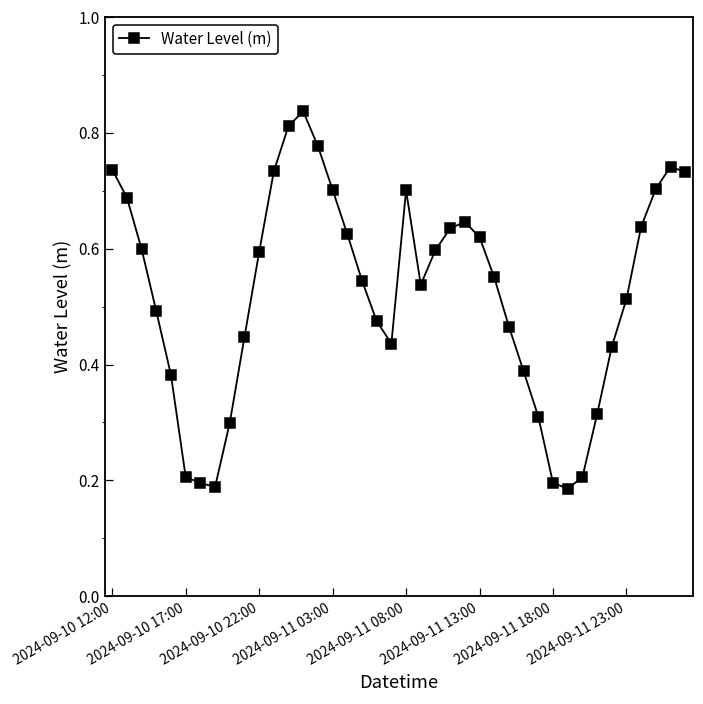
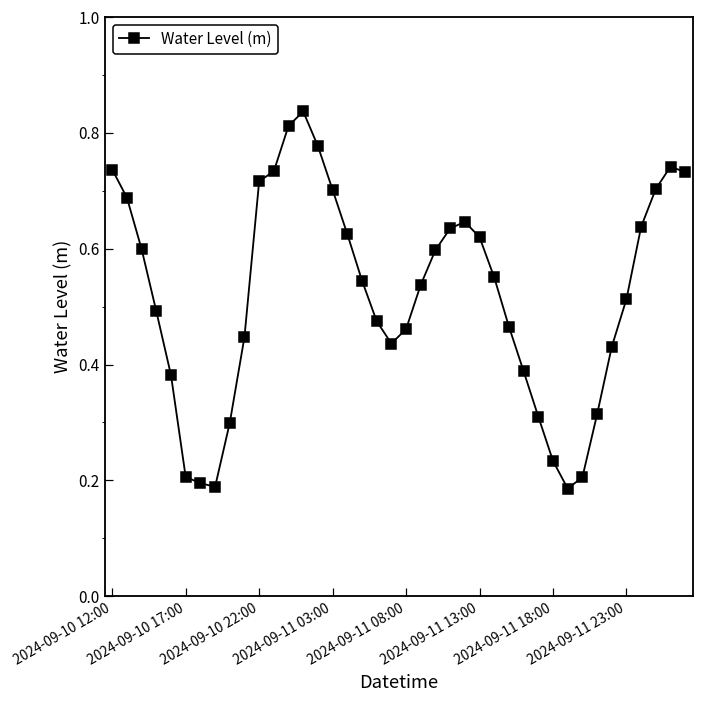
2024-09-10 22:00: 0.59 -> 0.72
2024-09-11 08:00: 0.70 -> 0.46
2024-09-11 18:00: 0.20 -> 0.23
